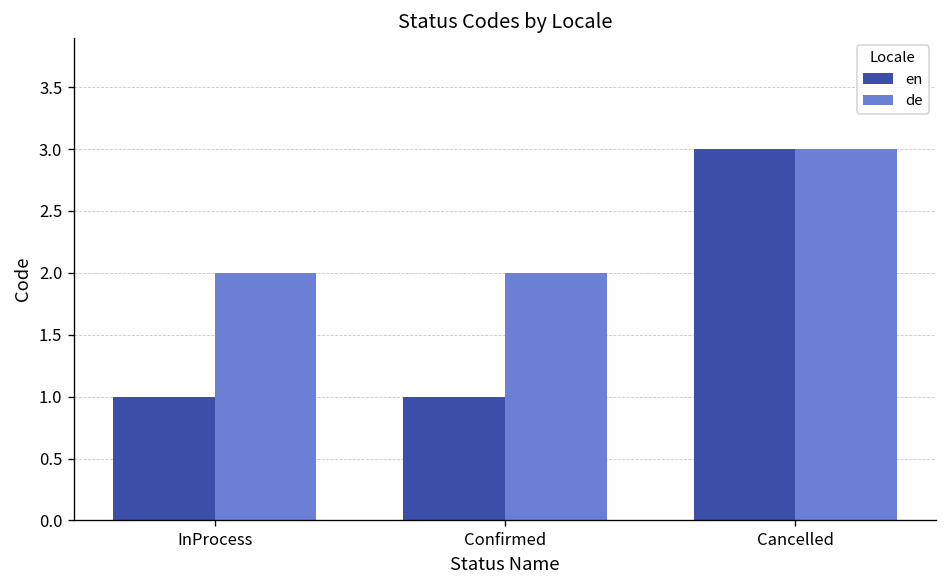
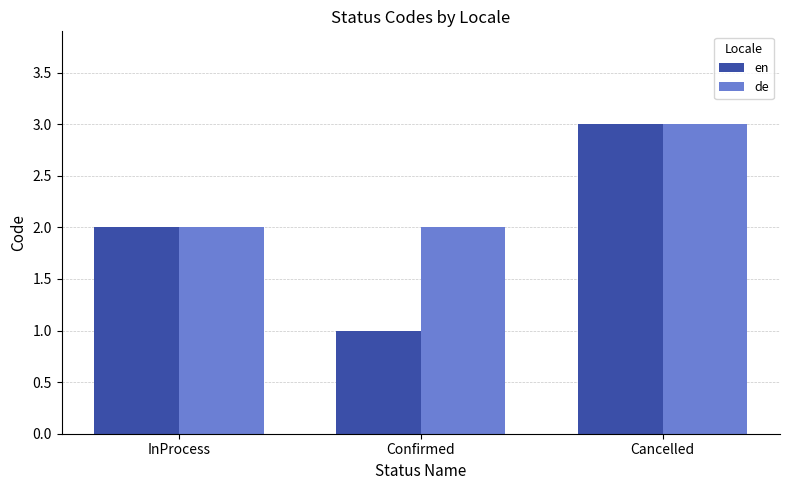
en, InProcess: 1 -> 2
